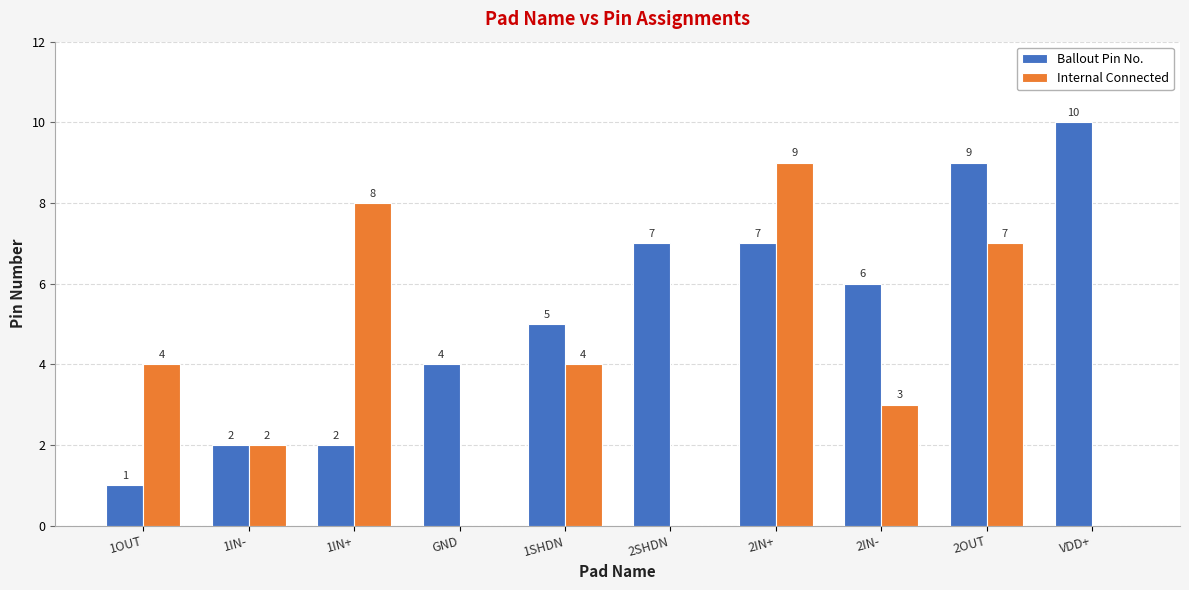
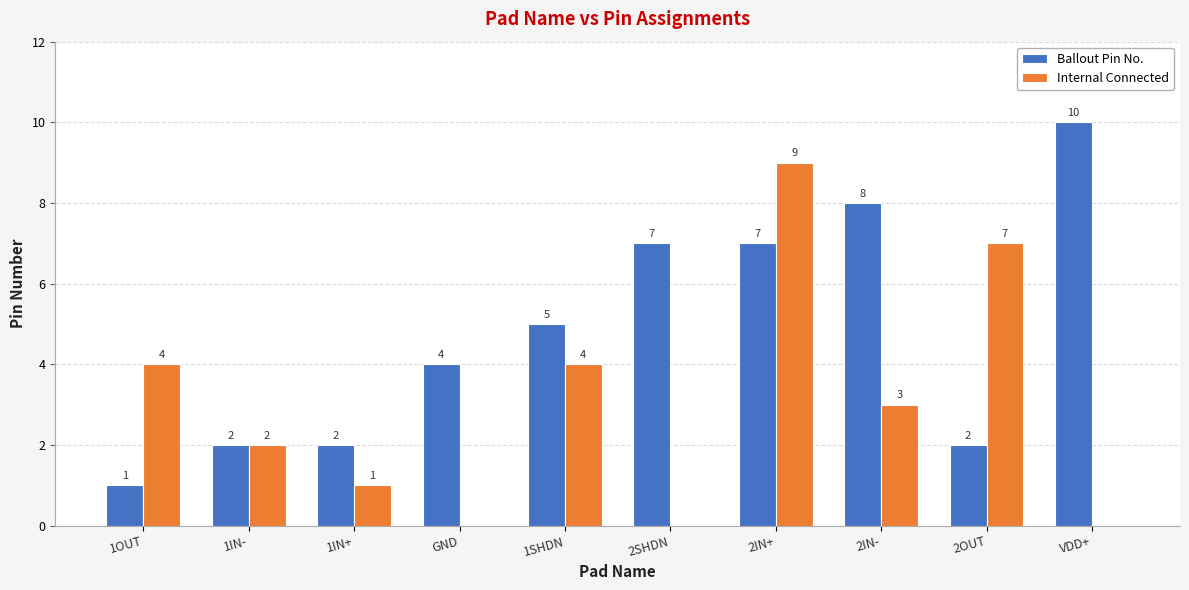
Internal Connected, 1IN+: 8 -> 1
Ballout Pin No., 2IN-: 6 -> 8
Ballout Pin No., 2OUT: 9 -> 2
